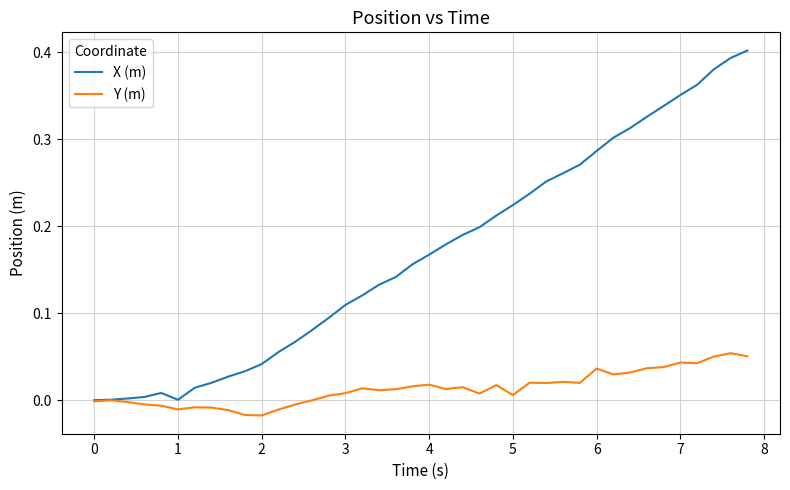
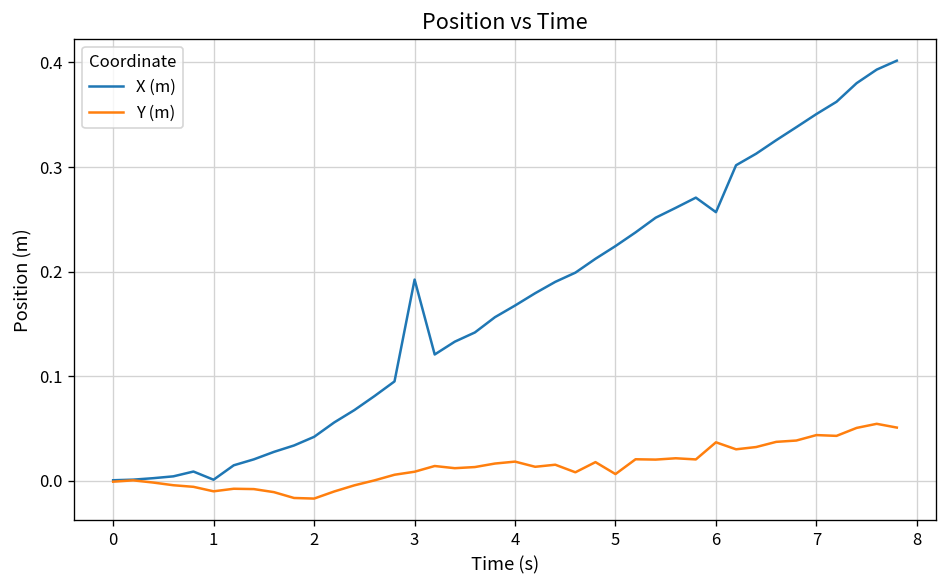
X (m), 3: 0.11 -> 0.19
X (m), 6: 0.29 -> 0.26
